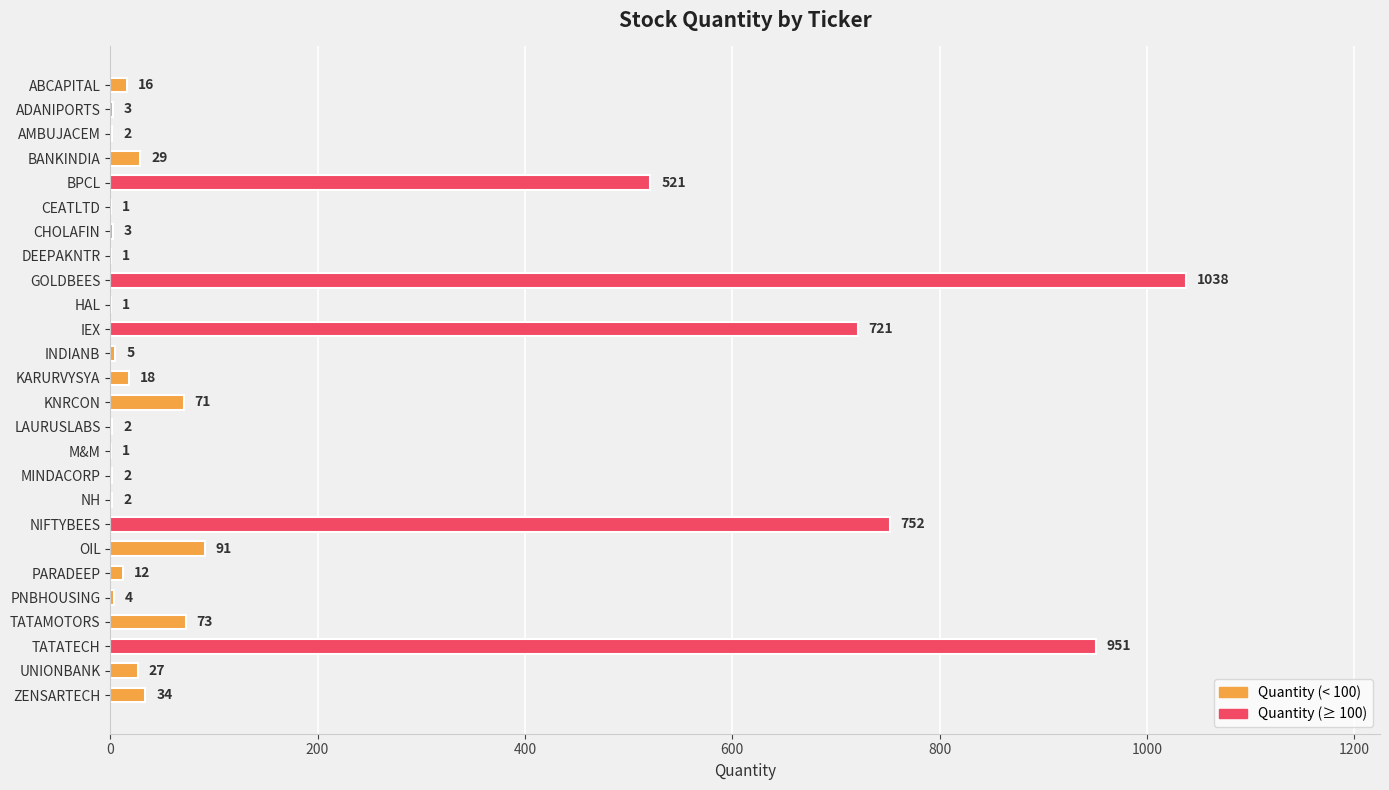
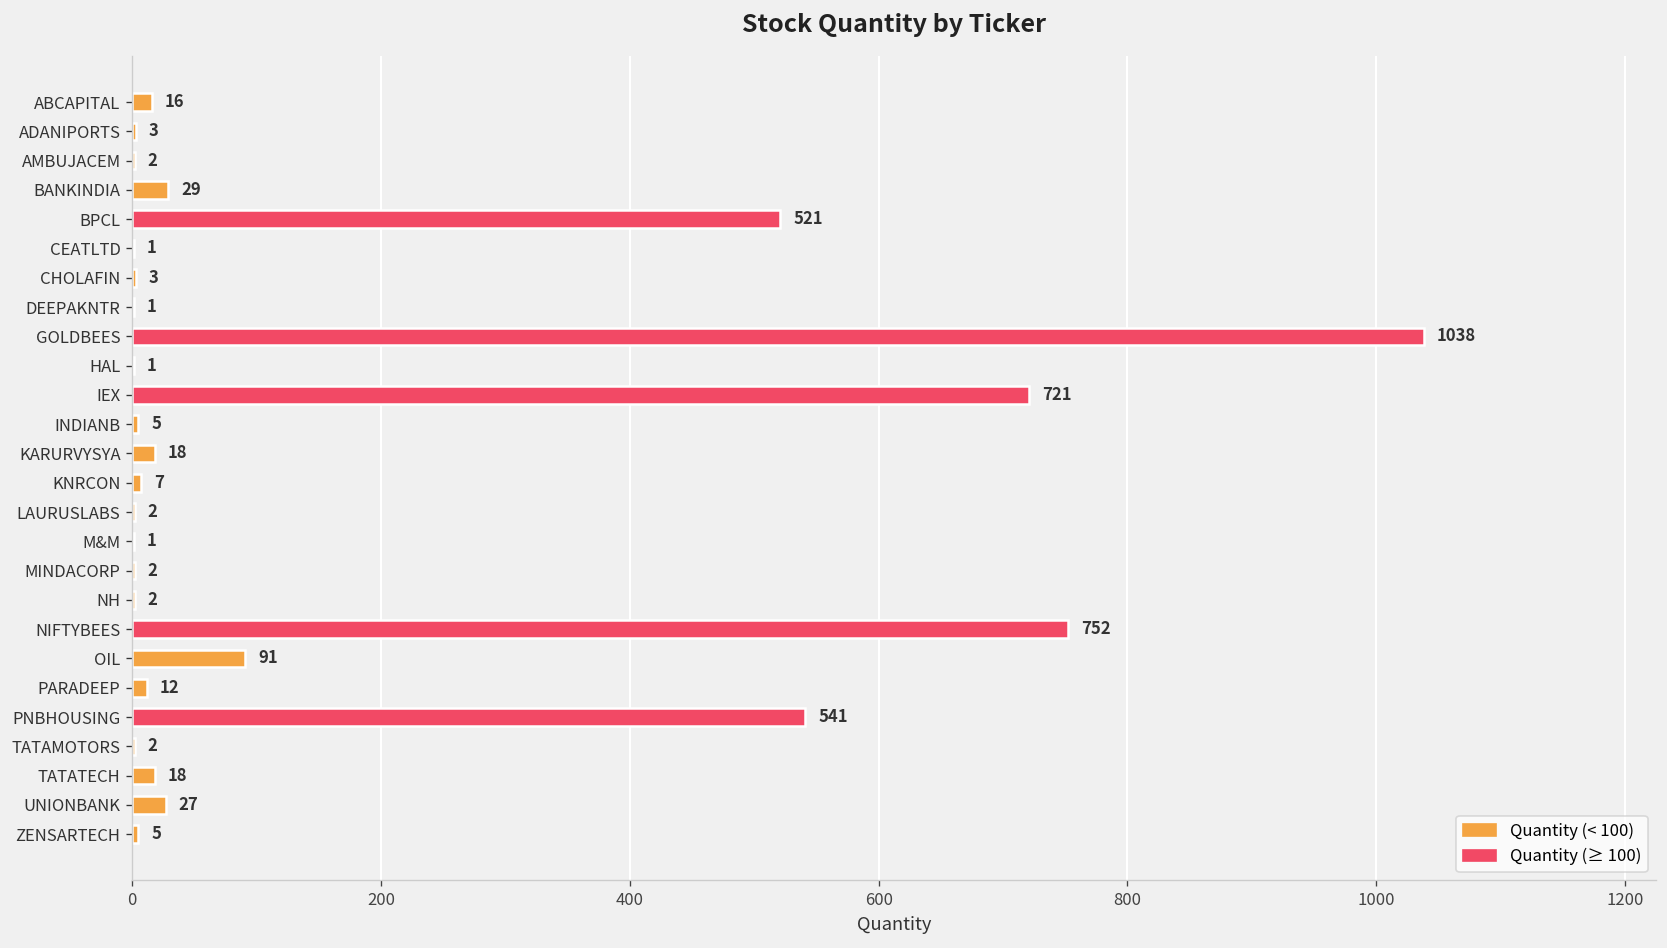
KNRCON: 71 -> 7
PNBHOUSING: 4 -> 541
TATAMOTORS: 73 -> 2
TATATECH: 951 -> 18
ZENSARTECH: 34 -> 5
